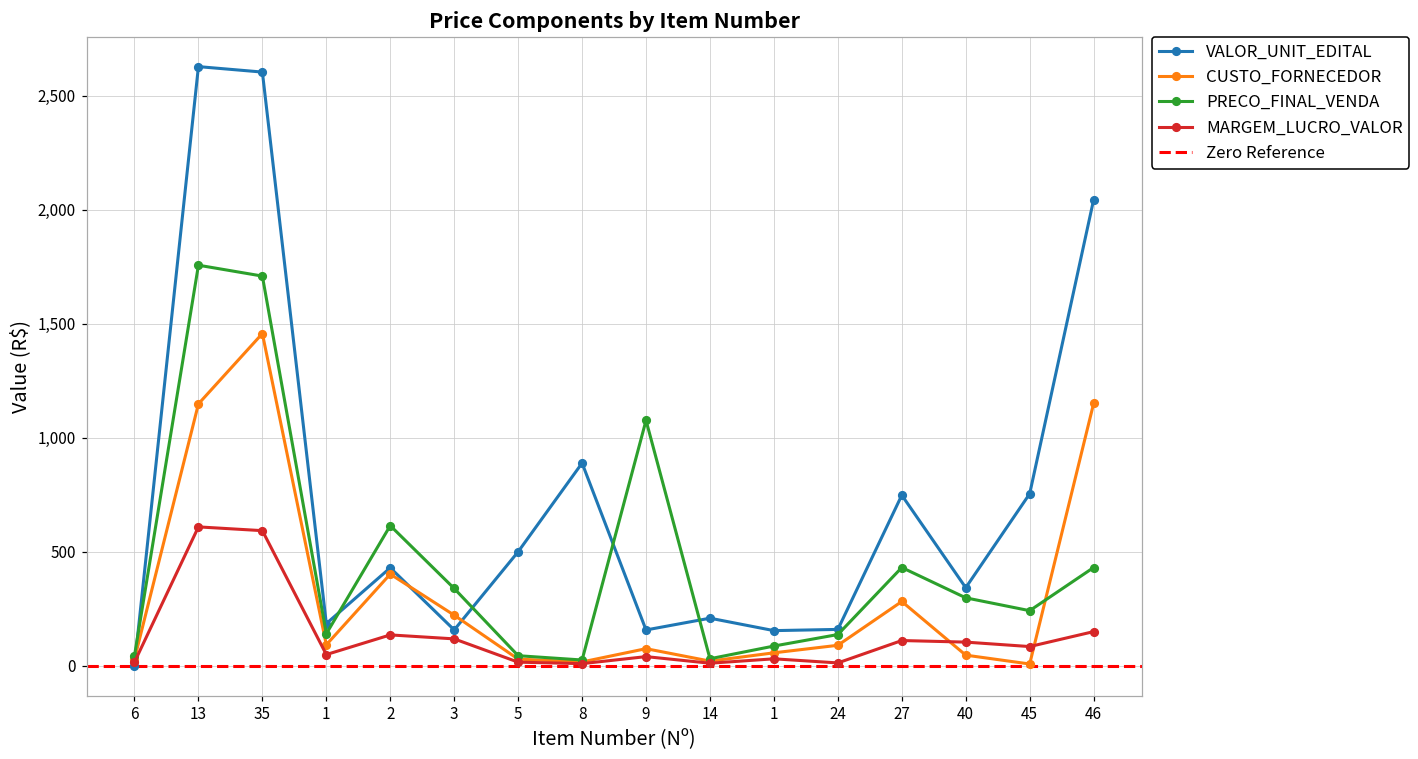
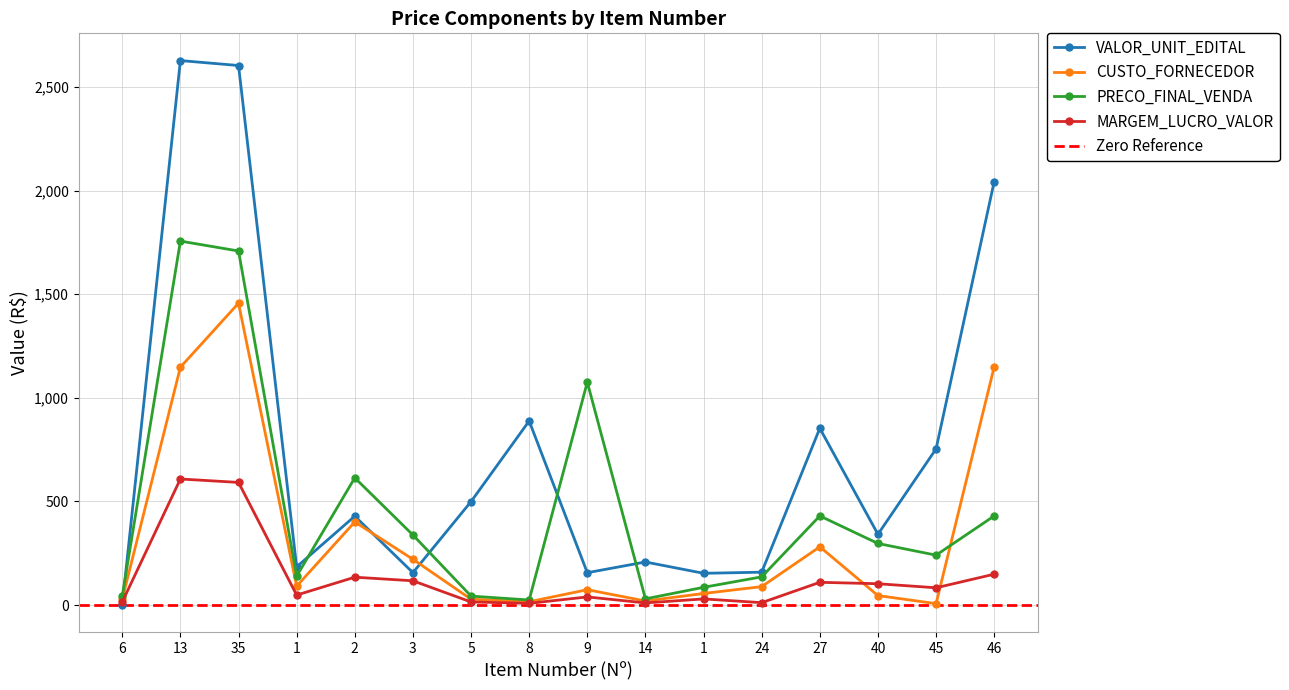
VALOR_UNIT_EDITAL, 27: 750 -> 850
